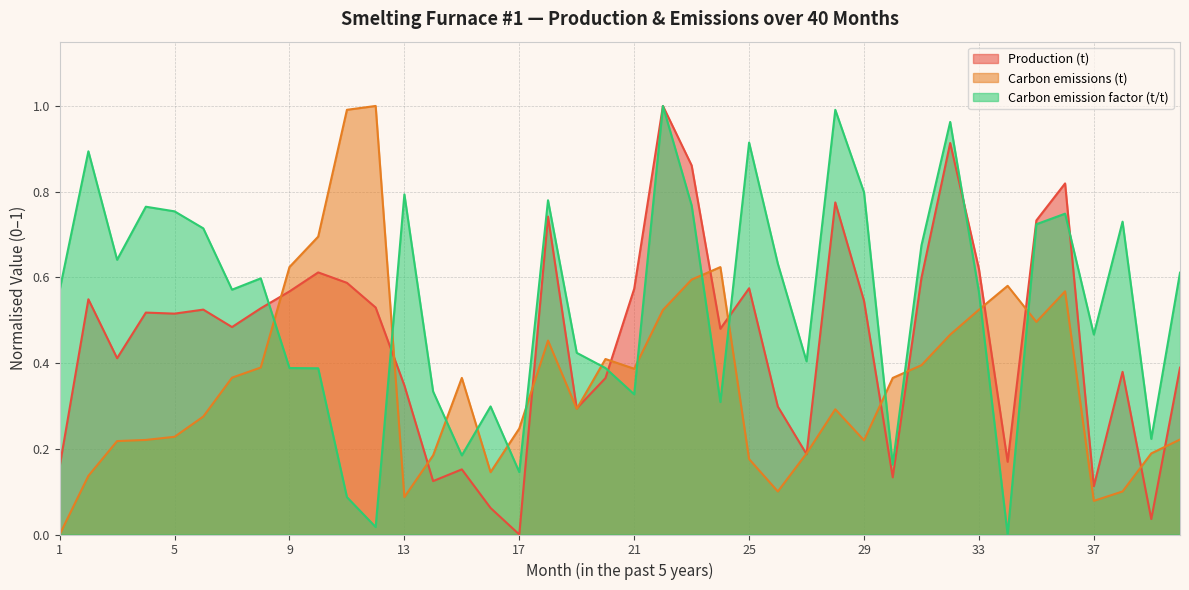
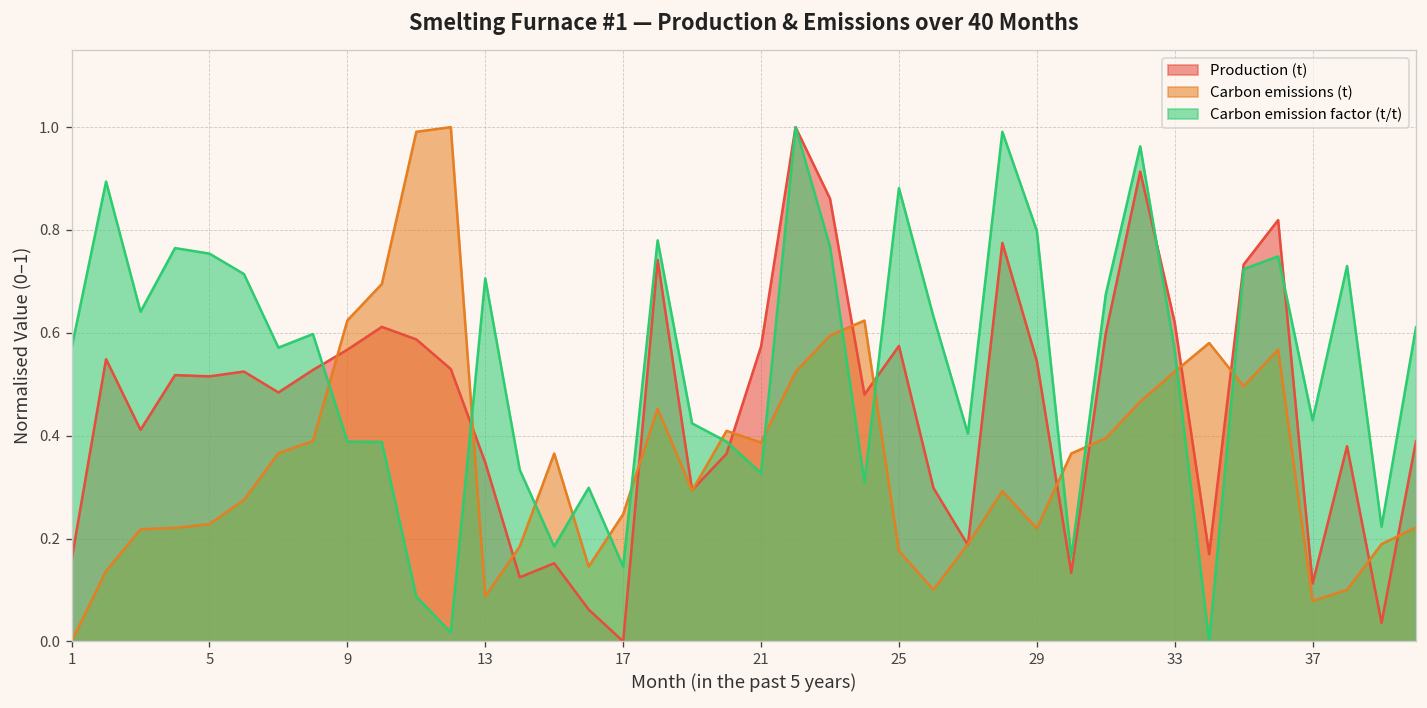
Carbon emission factor (t/t), 13: 0.79 -> 0.71
Carbon emission factor (t/t), 25: 0.91 -> 0.88
Carbon emission factor (t/t), 37: 0.47 -> 0.43
